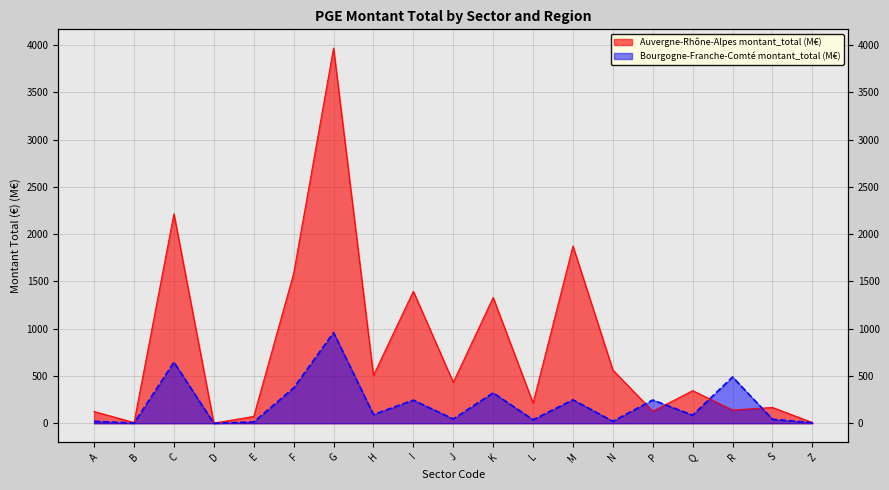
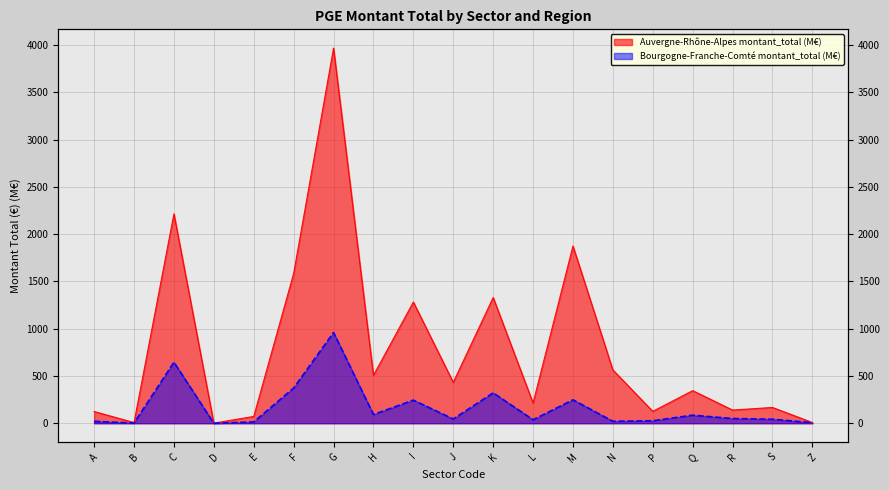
Auvergne-Rhône-Alpes montant_total (M€), I: 1400 -> 1300
Bourgogne-Franche-Comté montant_total (M€), P: 200 -> 0
Bourgogne-Franche-Comté montant_total (M€), R: 500 -> 0
